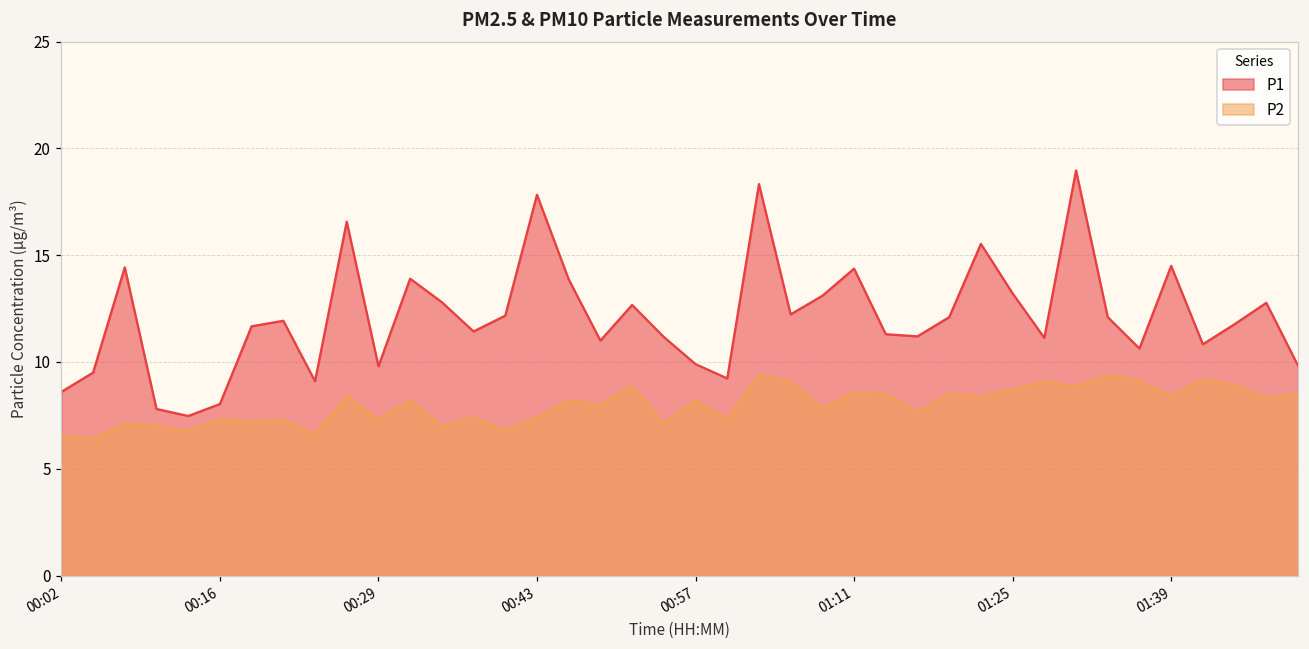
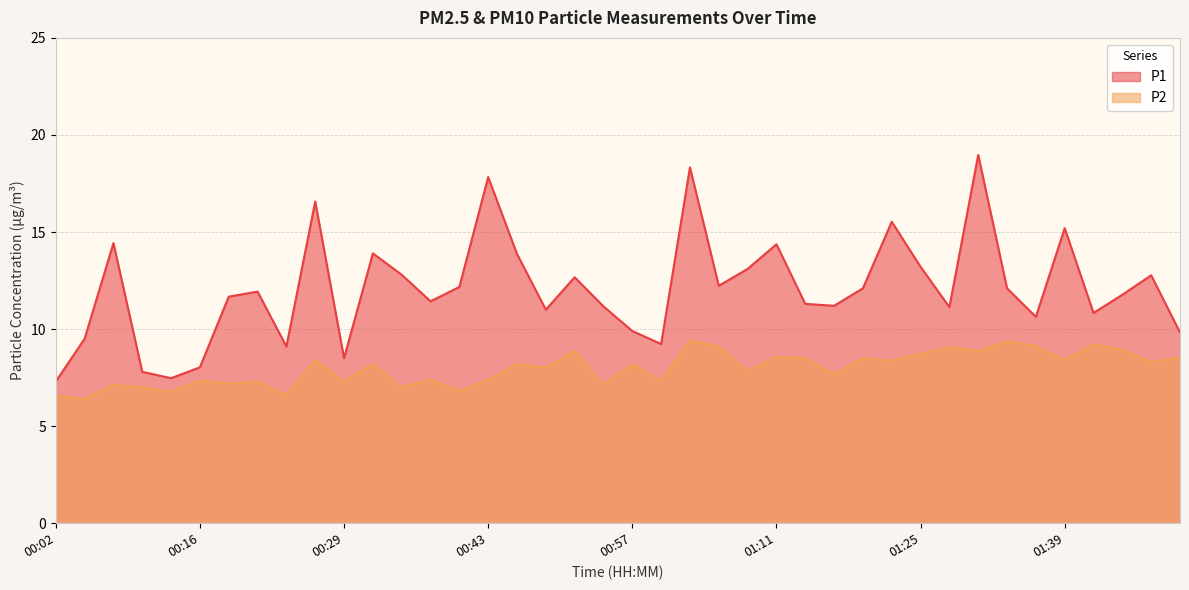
P1, 00:02: 8.6 -> 7.3
P1, 00:29: 9.8 -> 8.5
P1, 01:39: 14.5 -> 15.2
